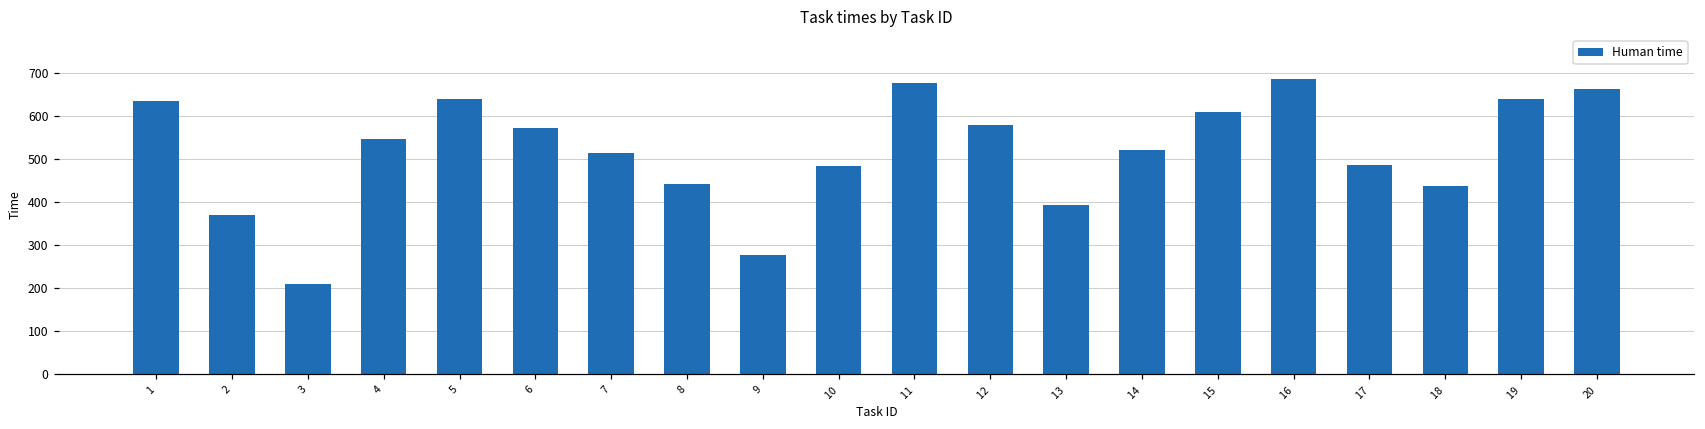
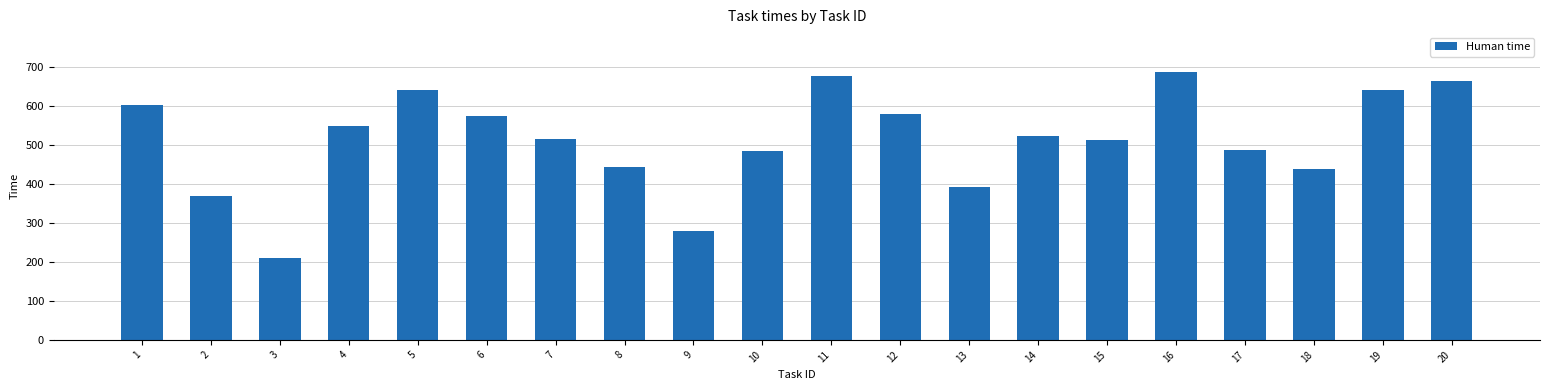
1: 640 -> 600
15: 610 -> 510
